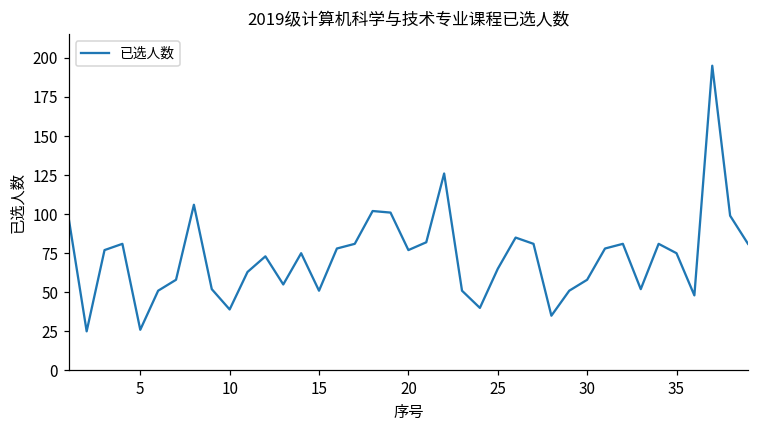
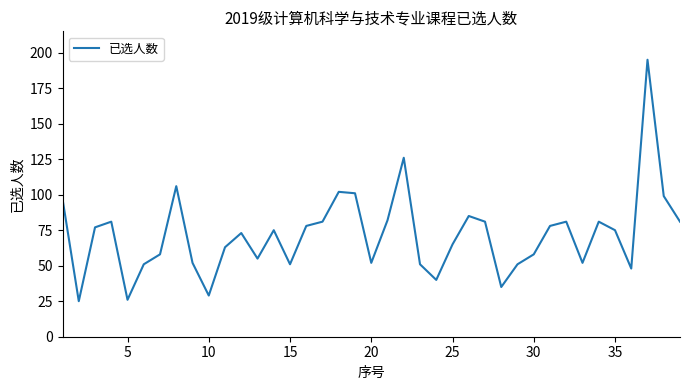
10: 39 -> 29
20: 77 -> 52
